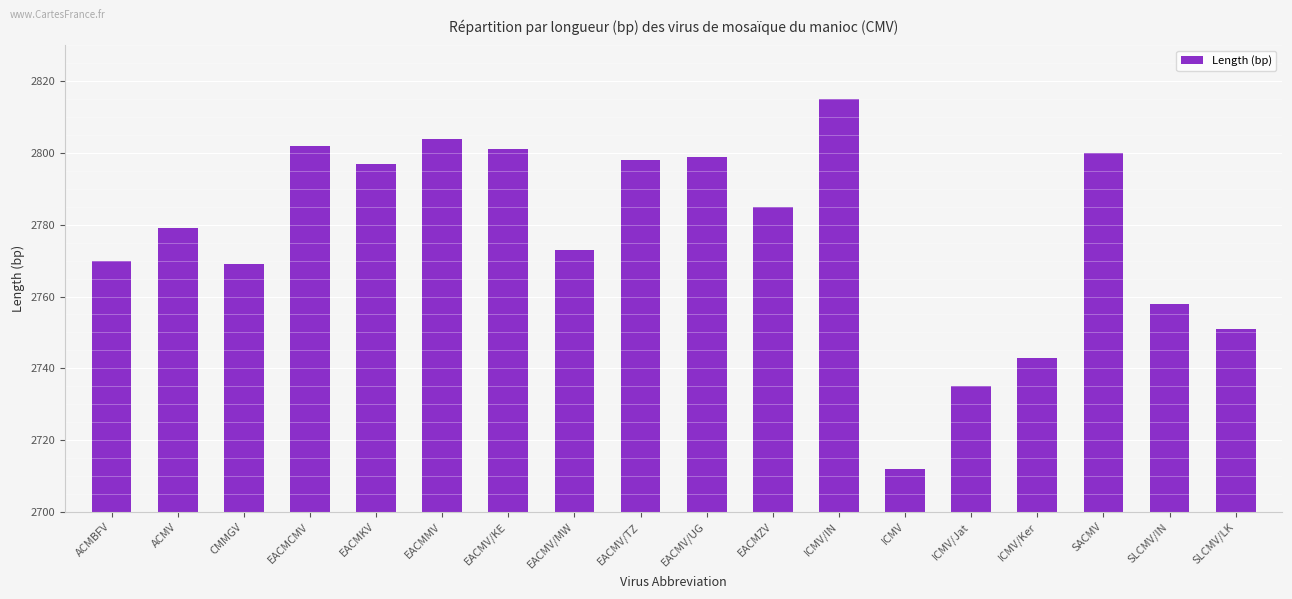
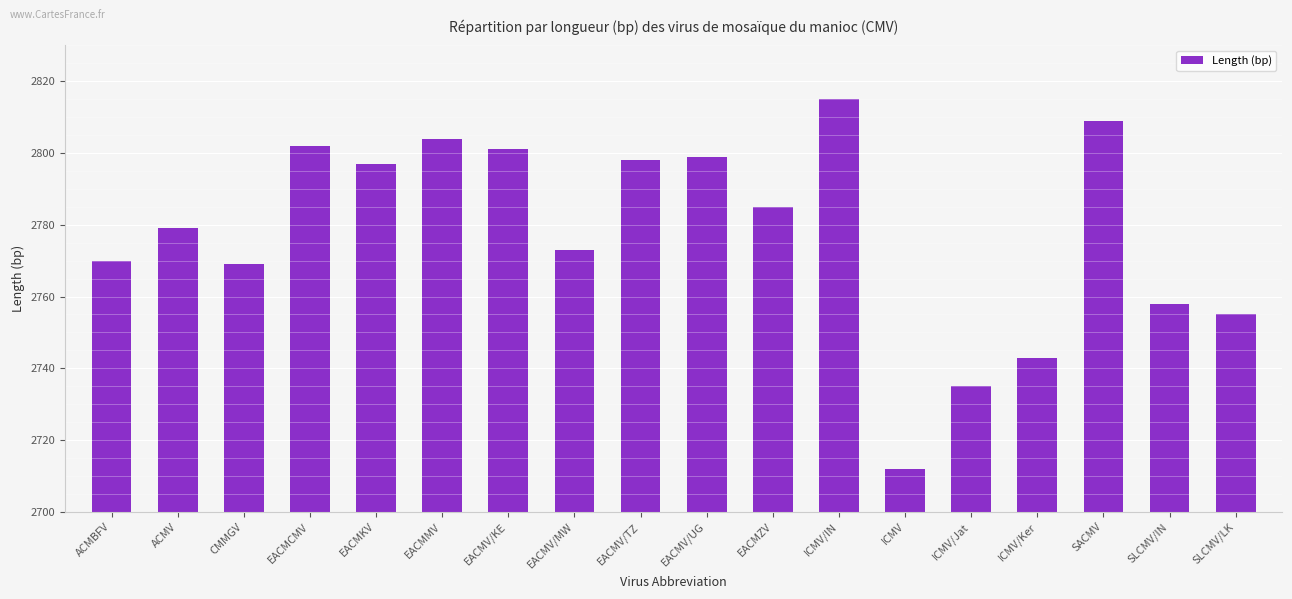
SACMV: 2800 -> 2809
SLCMV/LK: 2751 -> 2755
